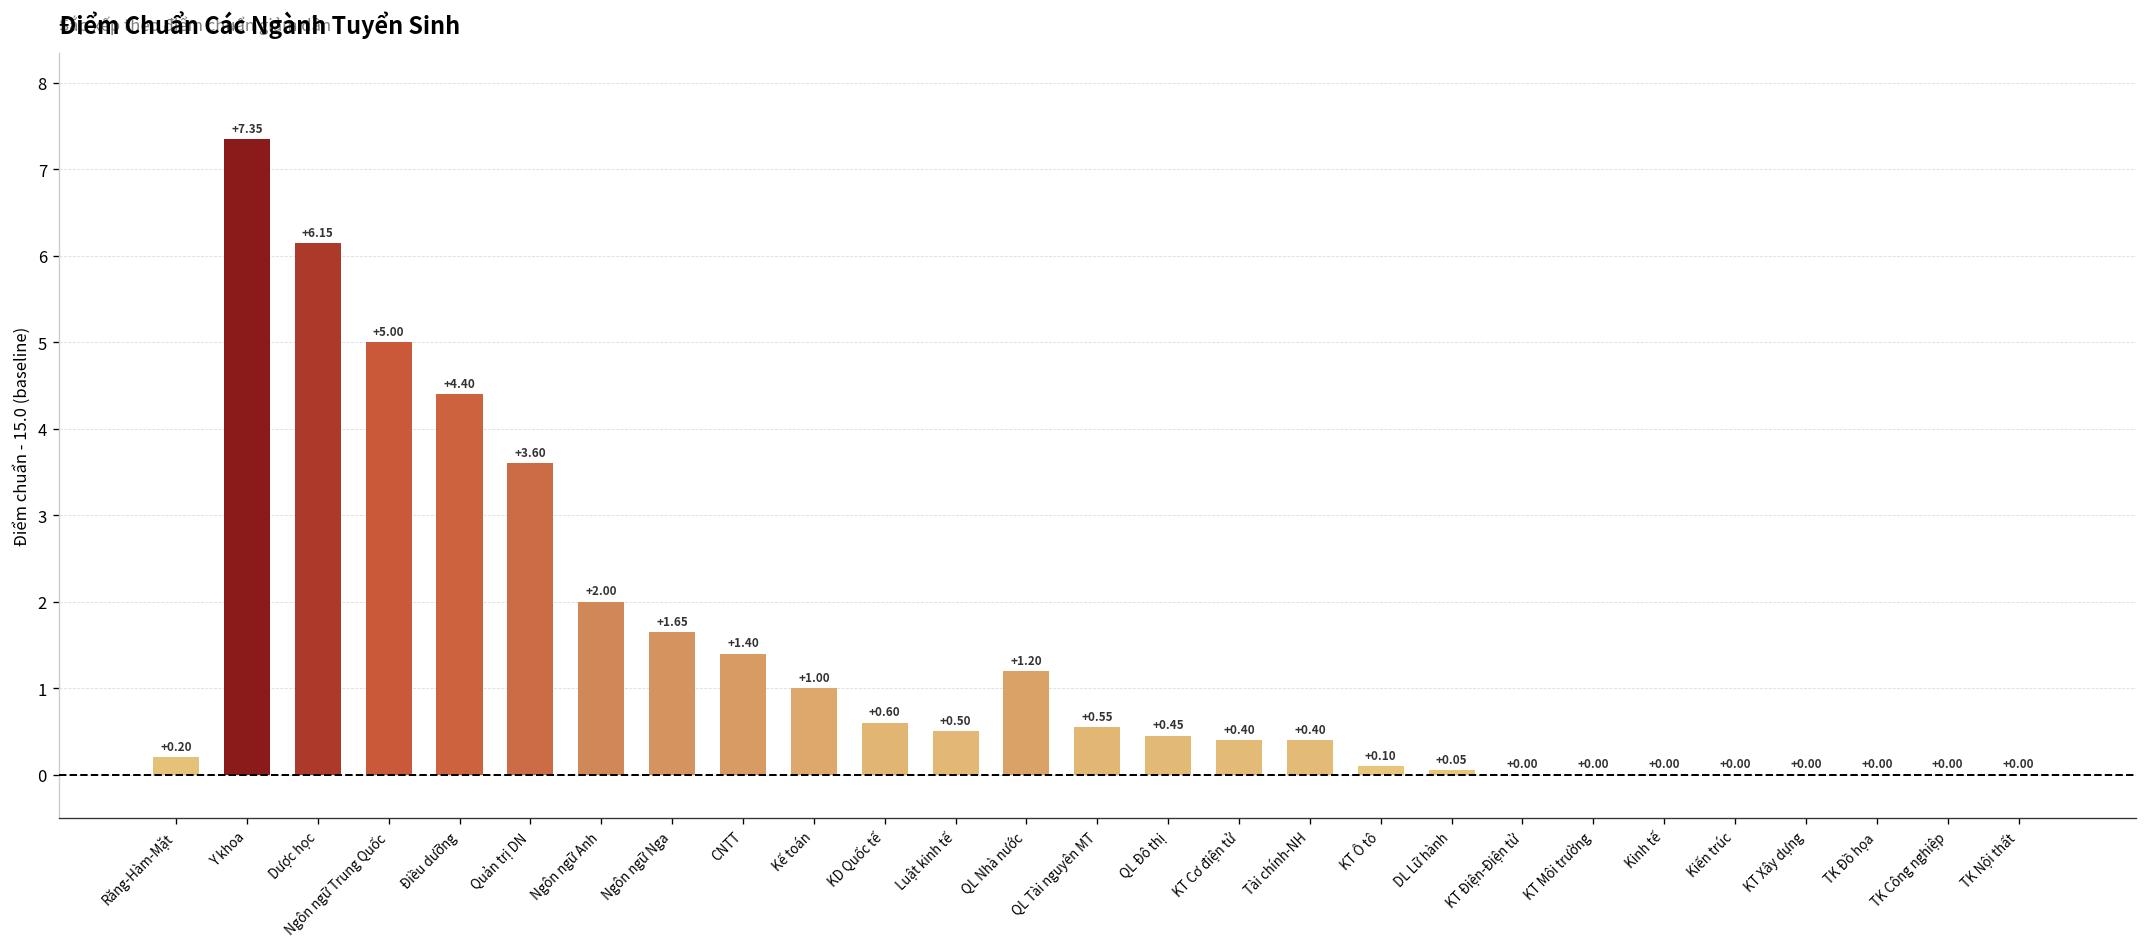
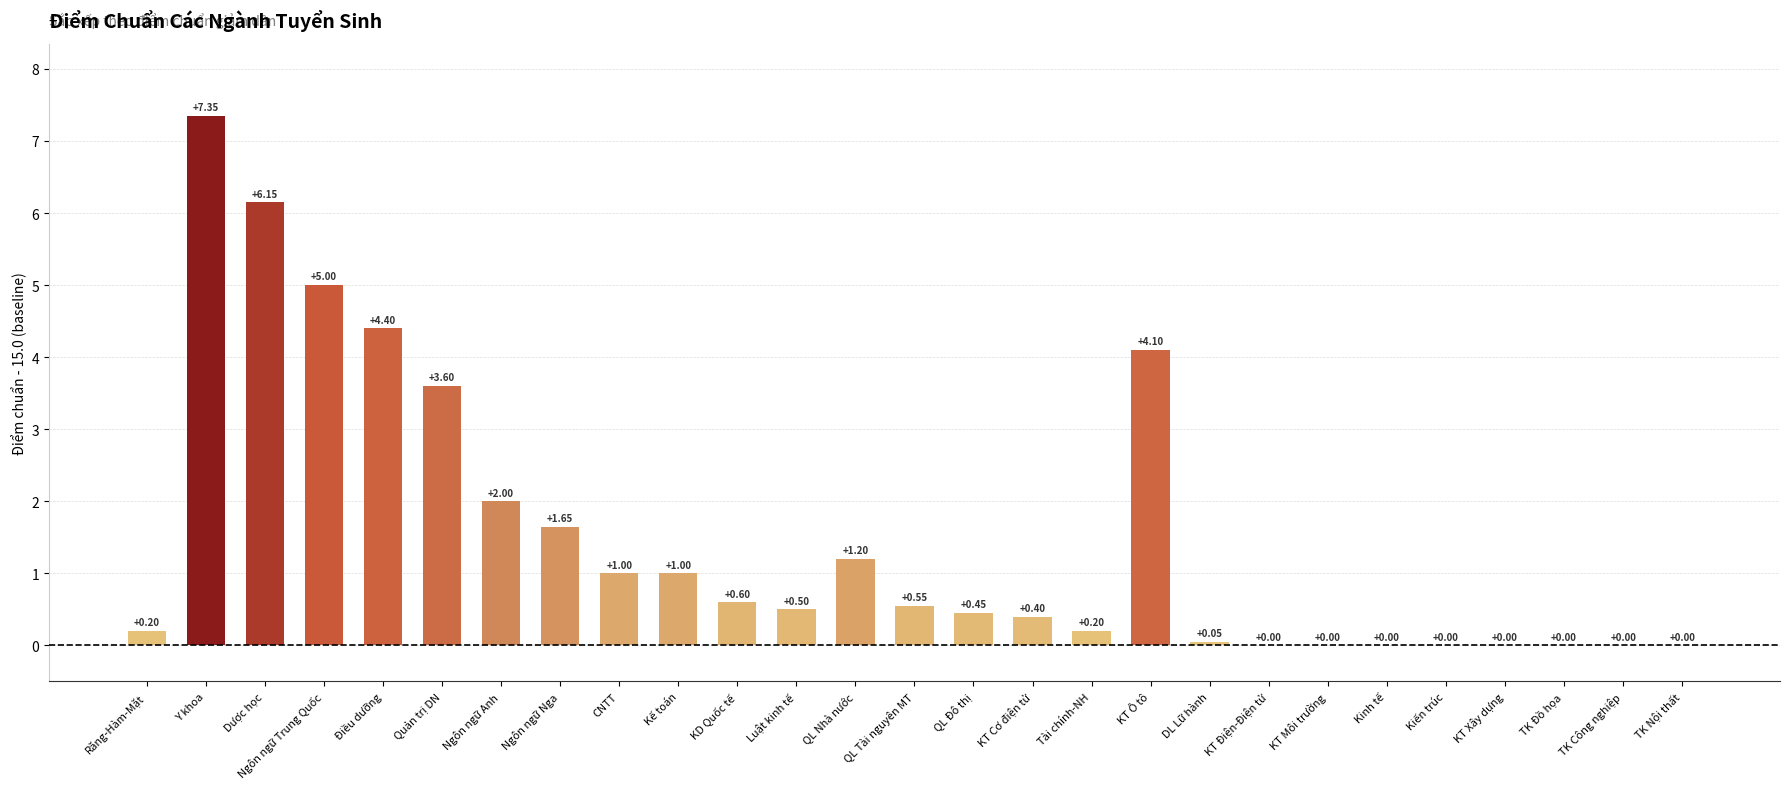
CNTT: +1.40 -> +1.00
Tài chính-NH: +0.40 -> +0.20
KT Ô tô: +0.10 -> +4.10
